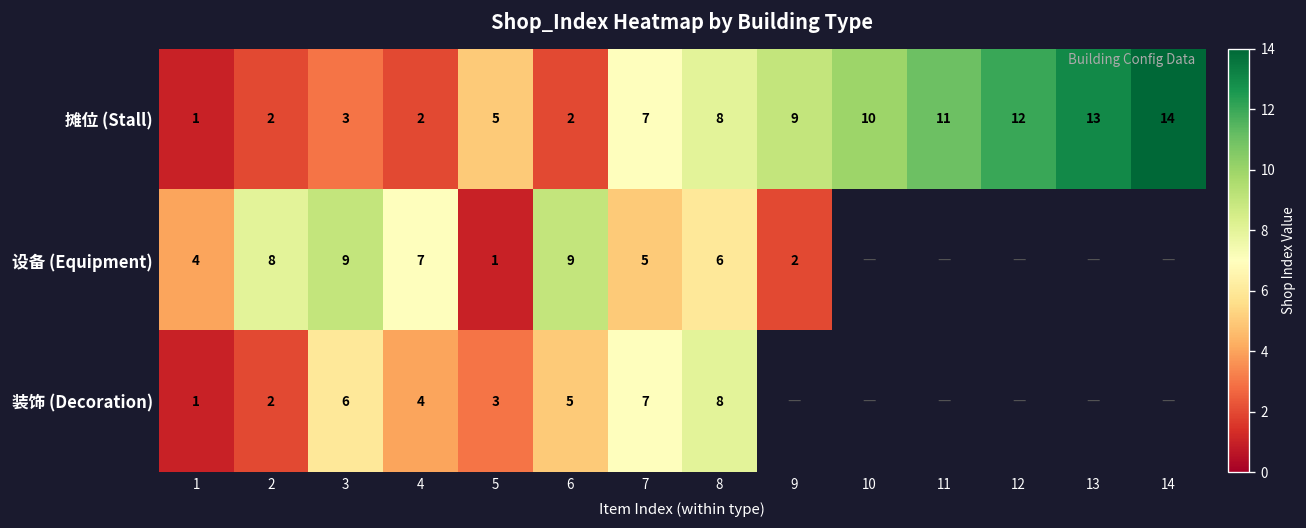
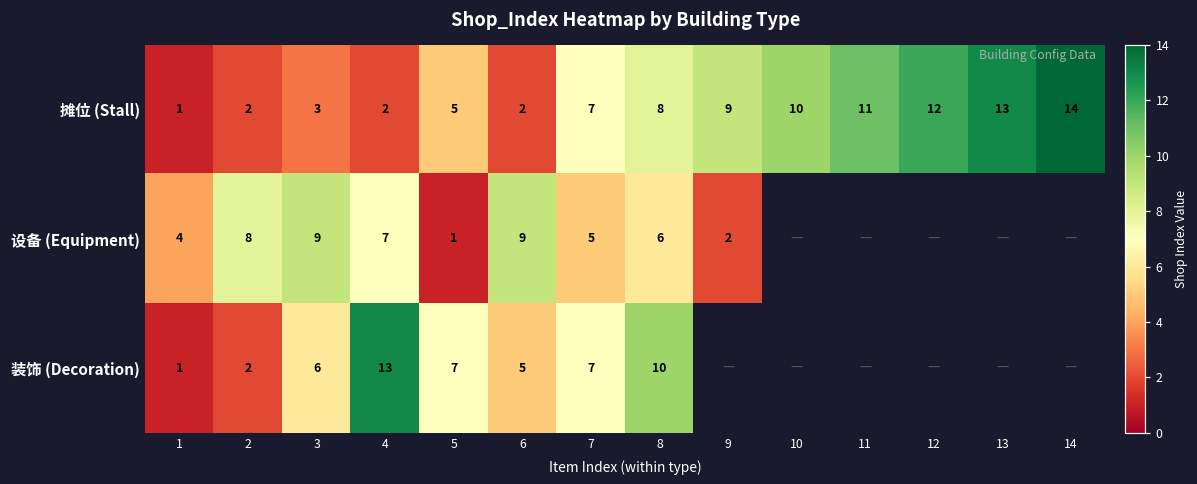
装饰 (Decoration), 4: 4 -> 13
装饰 (Decoration), 5: 3 -> 7
装饰 (Decoration), 8: 8 -> 10
